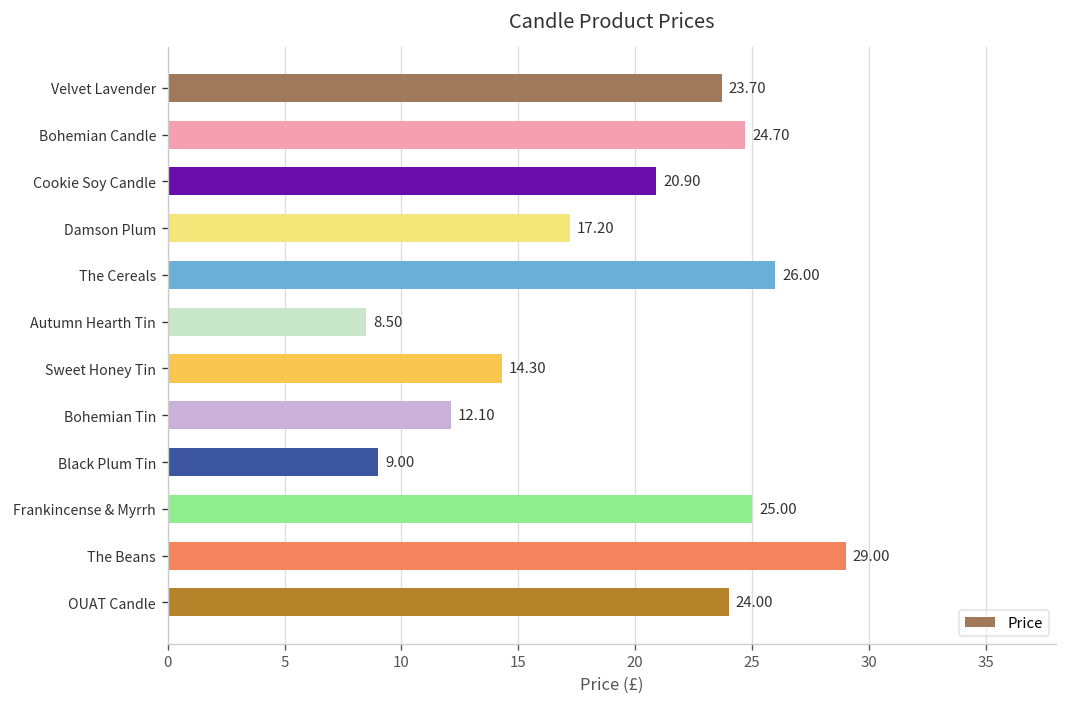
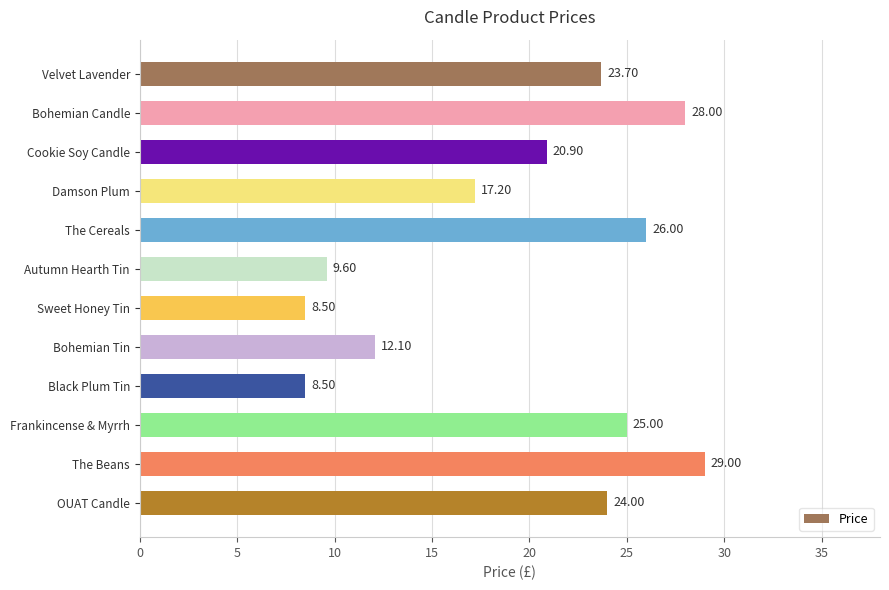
Bohemian Candle: 24.70 -> 28.00
Autumn Hearth Tin: 8.50 -> 9.60
Sweet Honey Tin: 14.30 -> 8.50
Black Plum Tin: 9.00 -> 8.50
